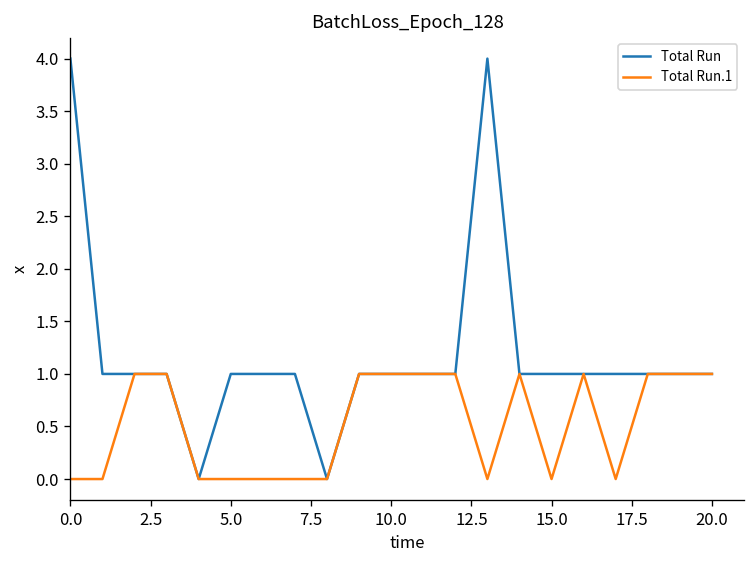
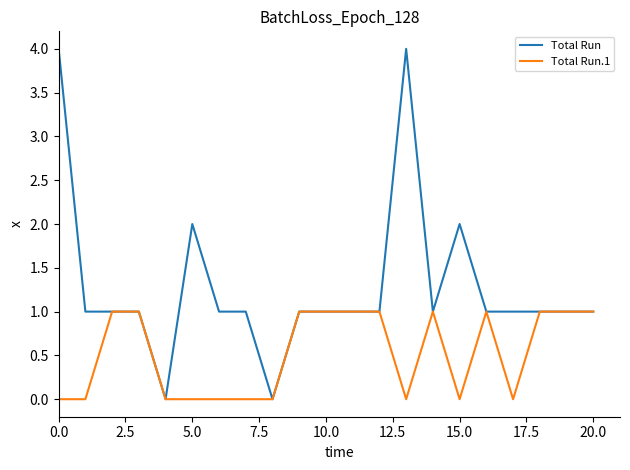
Total Run, 5.0: 1 -> 2
Total Run, 15.0: 1 -> 2
